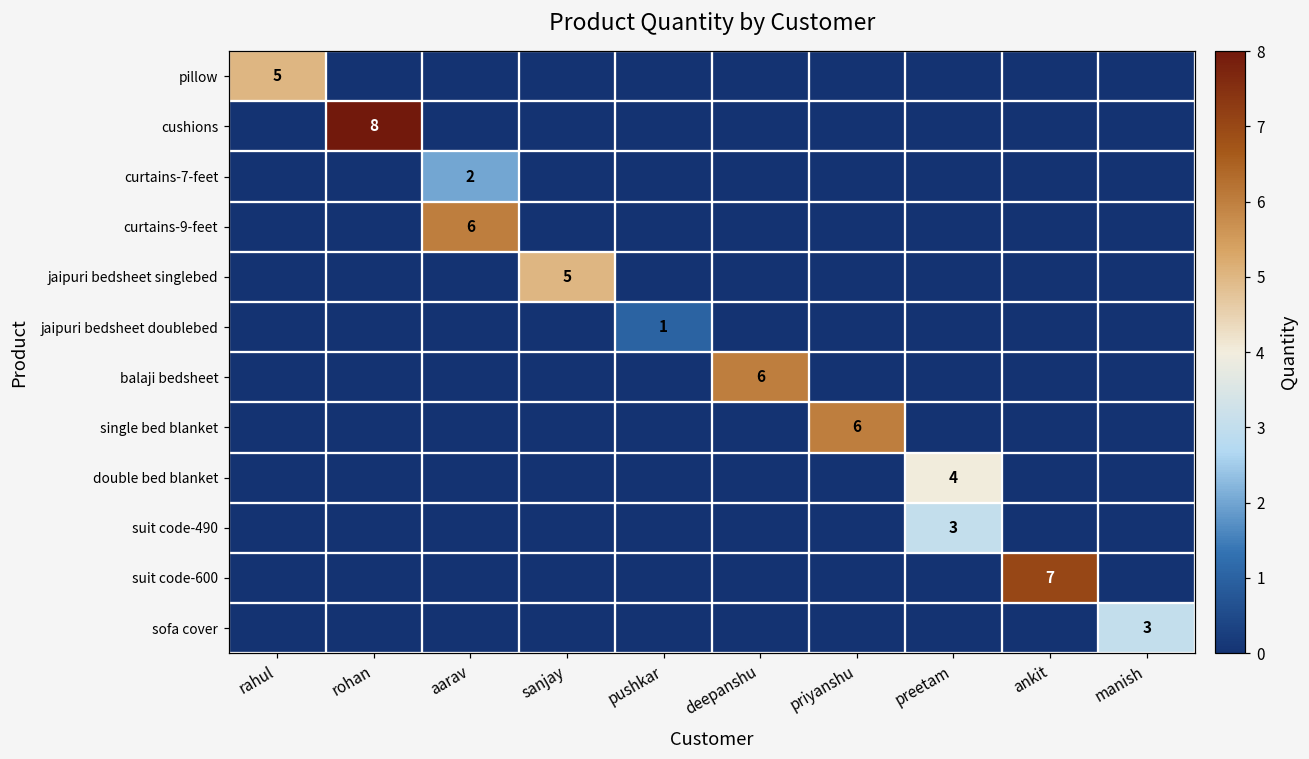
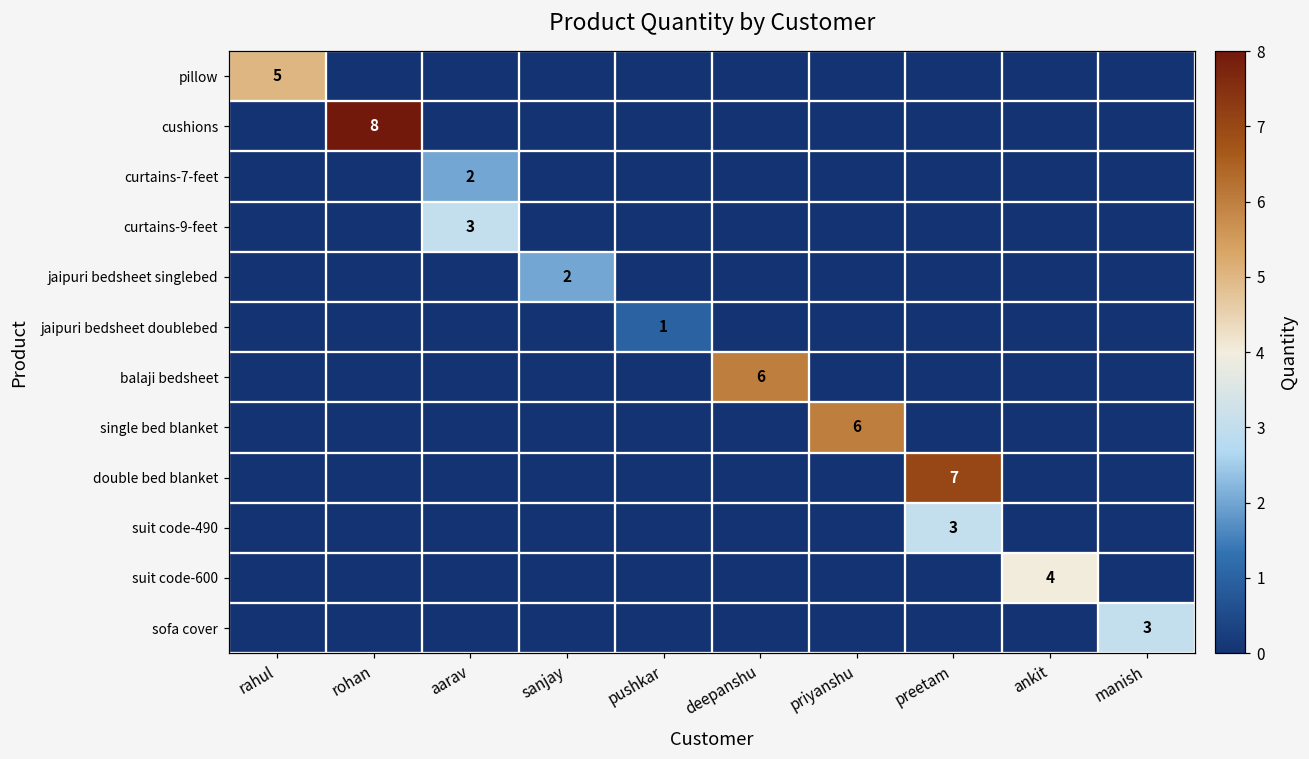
curtains-9-feet, aarav: 6 -> 3
jaipuri bedsheet singlebed, sanjay: 5 -> 2
double bed blanket, preetam: 4 -> 7
suit code-600, ankit: 7 -> 4
